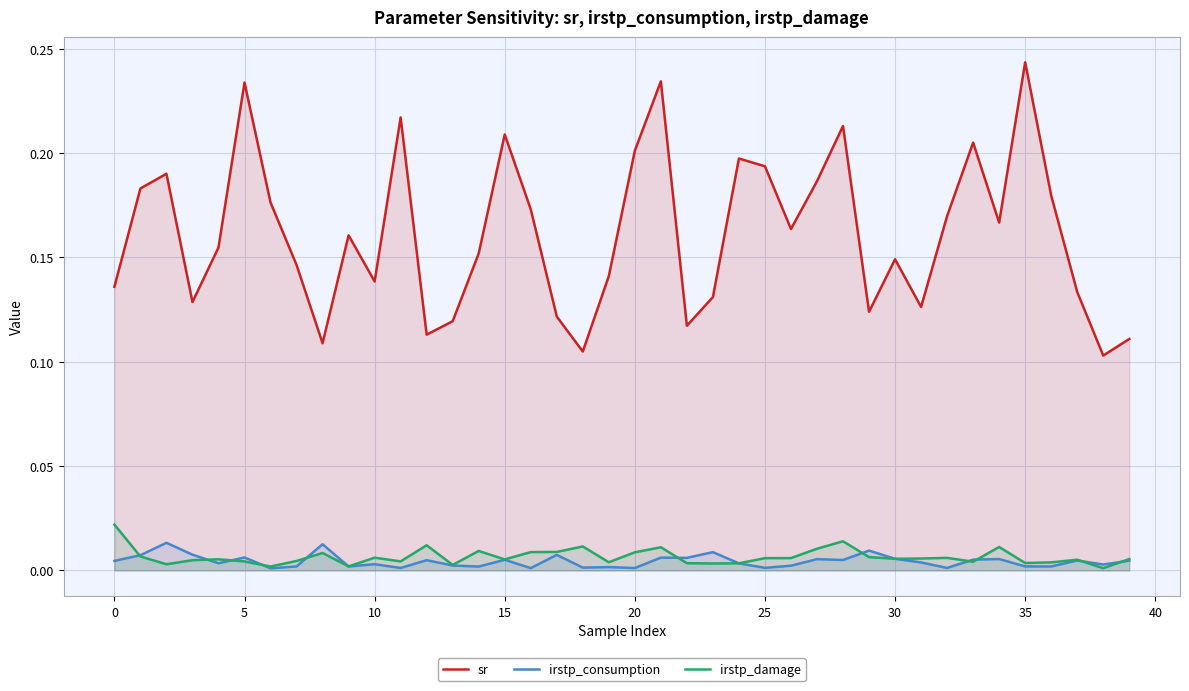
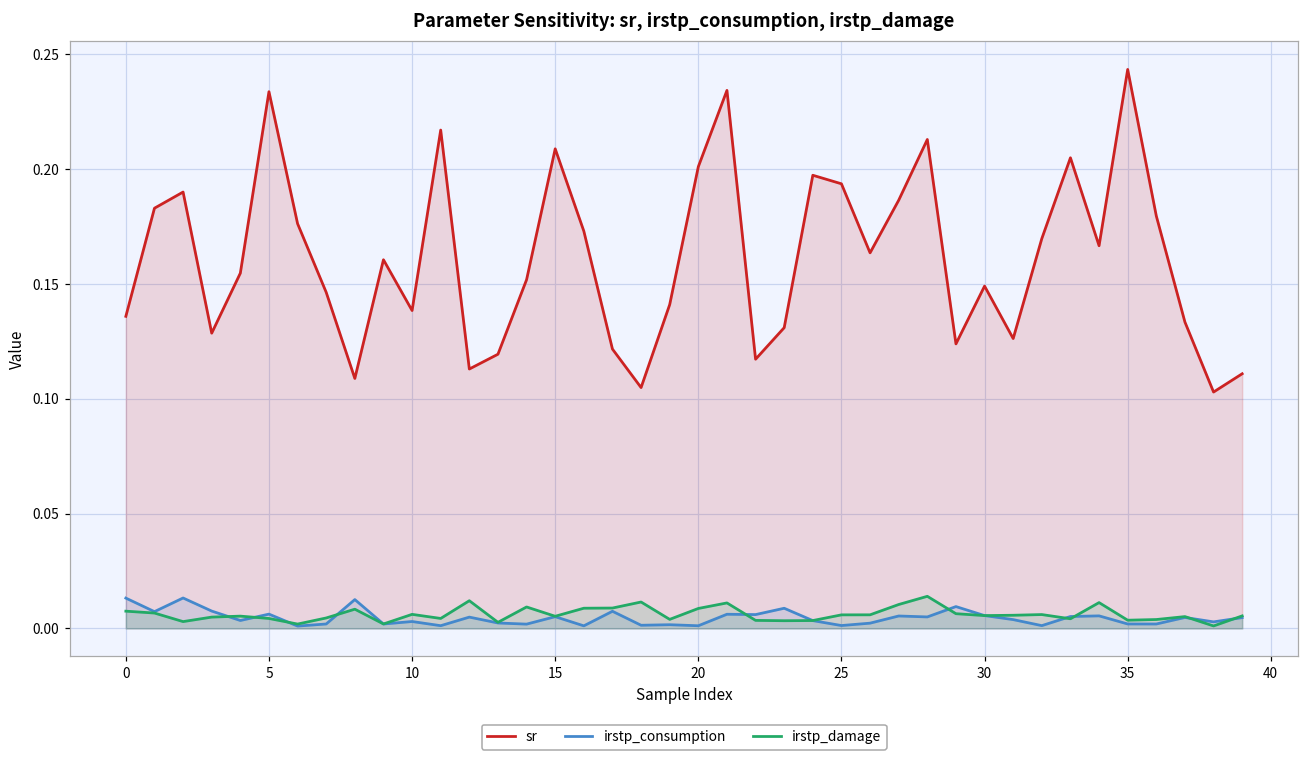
irstp_consumption, 0: 0.005 -> 0.013
irstp_damage, 0: 0.022 -> 0.008
